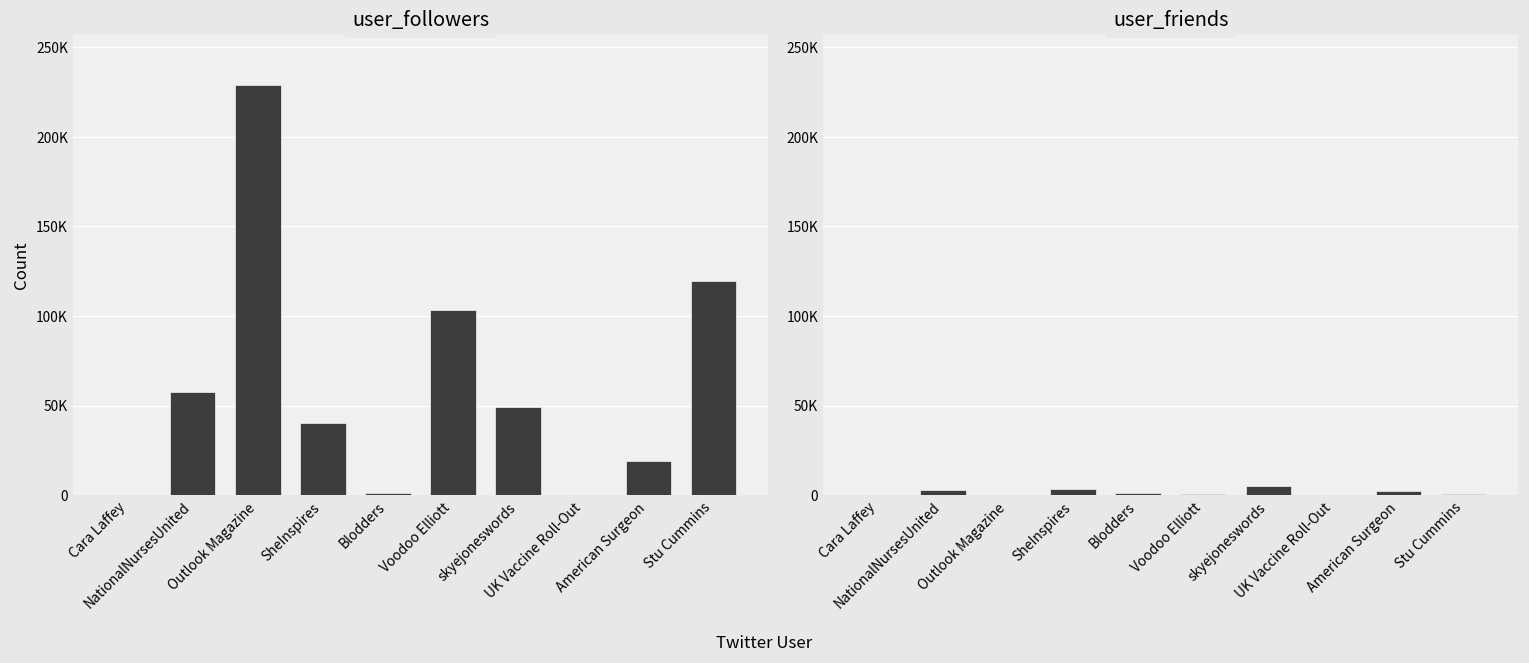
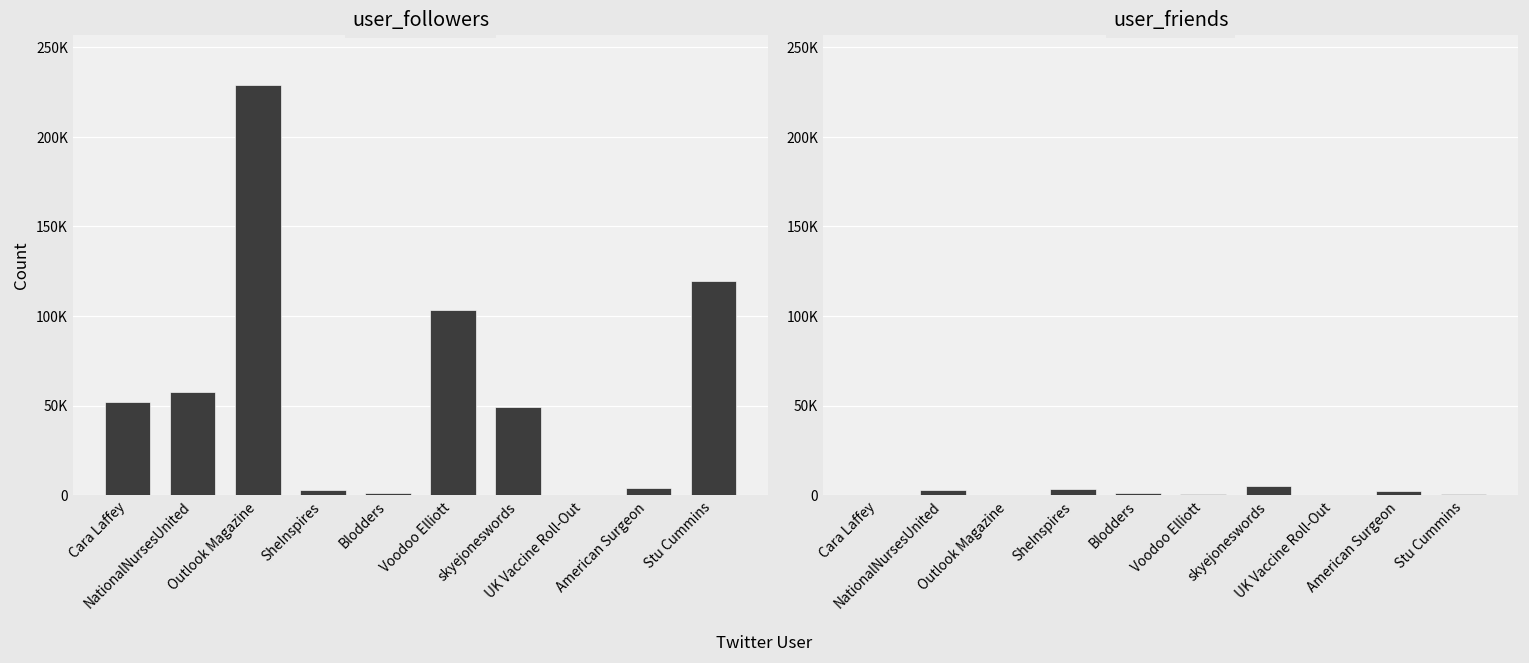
user_followers, Cara Laffey: 0 -> 52000
user_followers, SheInspires: 40000 -> 3000
user_followers, American Surgeon: 19000 -> 4000
